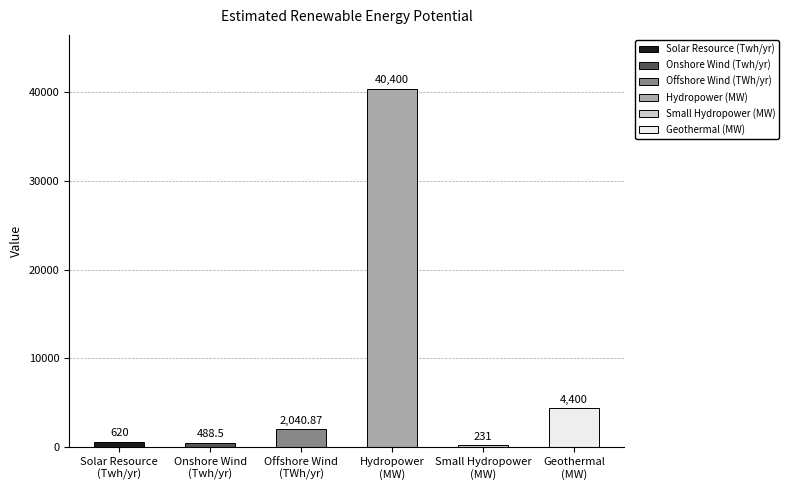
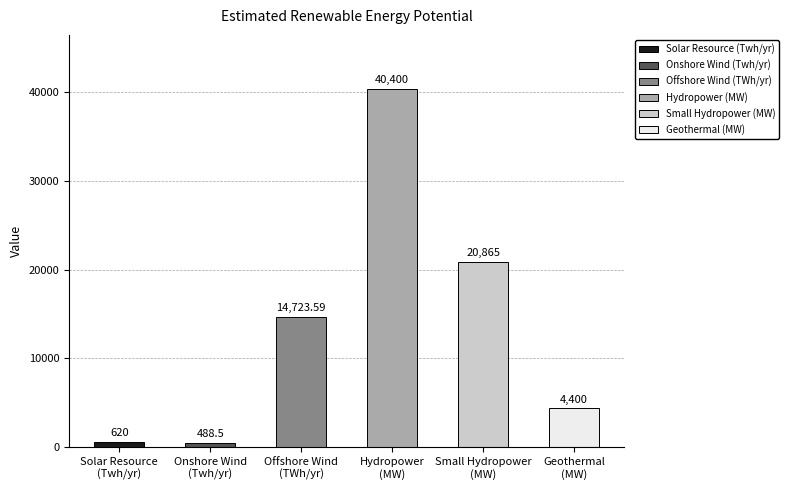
Offshore Wind (TWh/yr): 2,040.87 -> 14,723.59
Small Hydropower (MW): 231 -> 20,865
